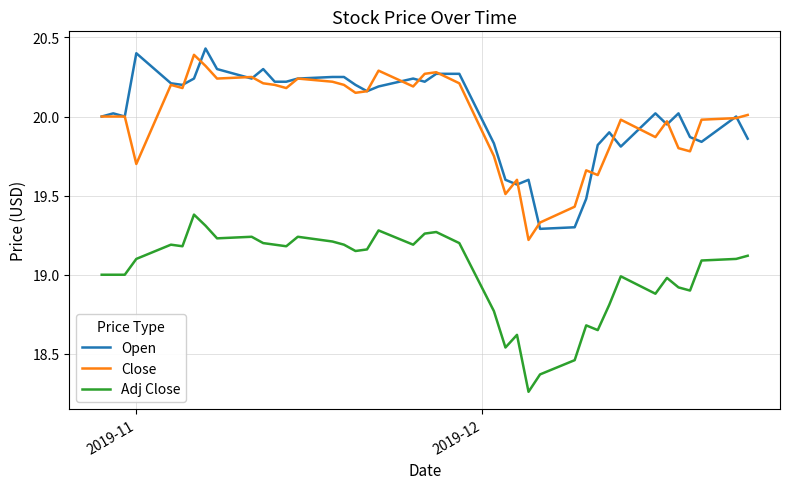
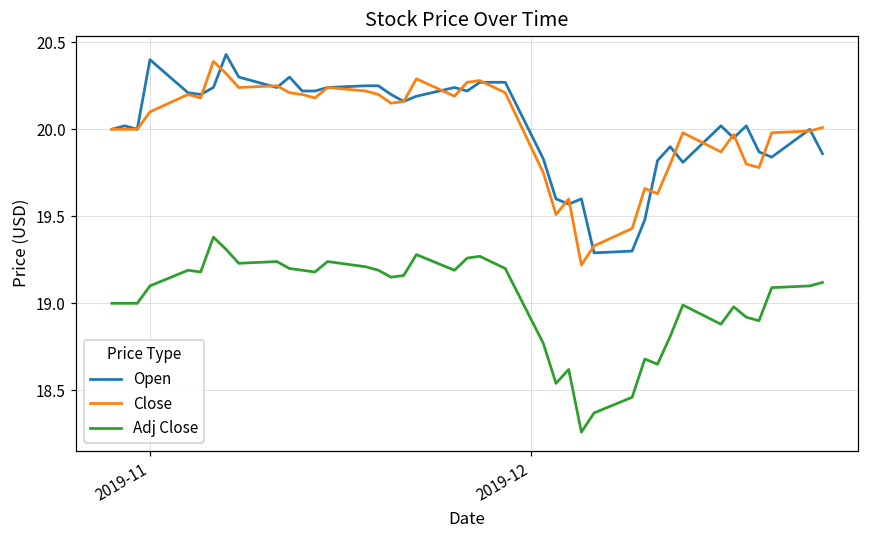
Close, 2019-11: 19.7 -> 20.1
